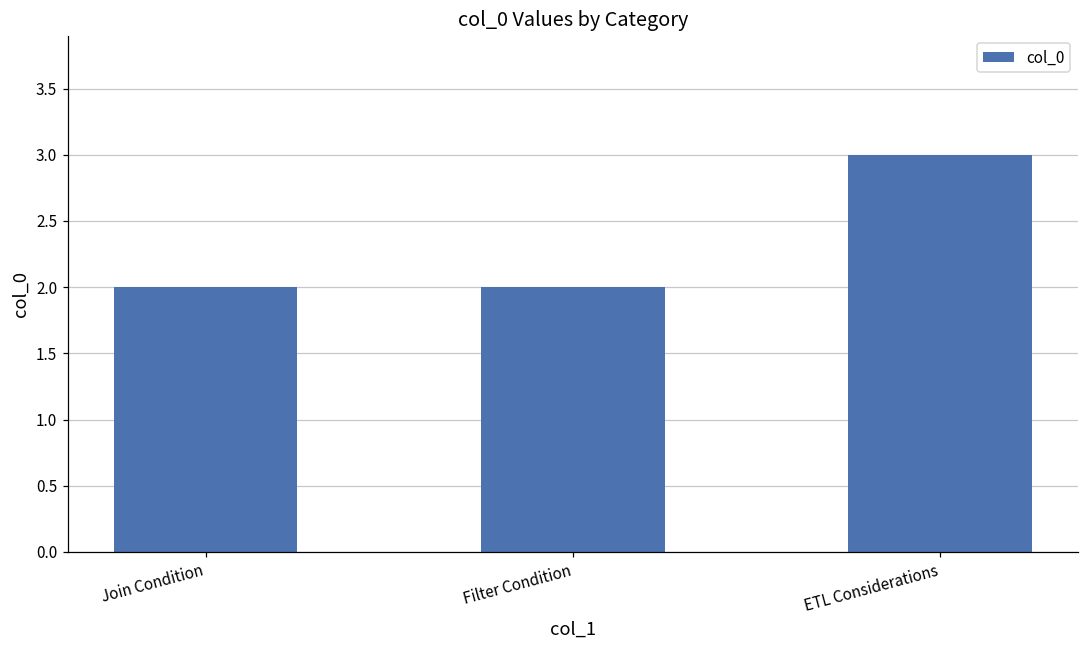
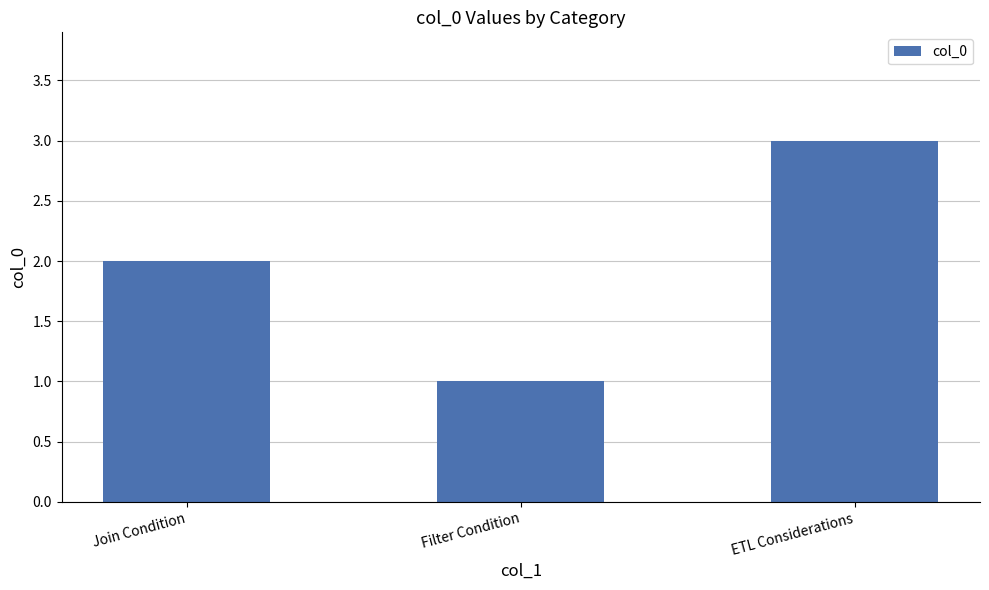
Filter Condition: 2 -> 1
